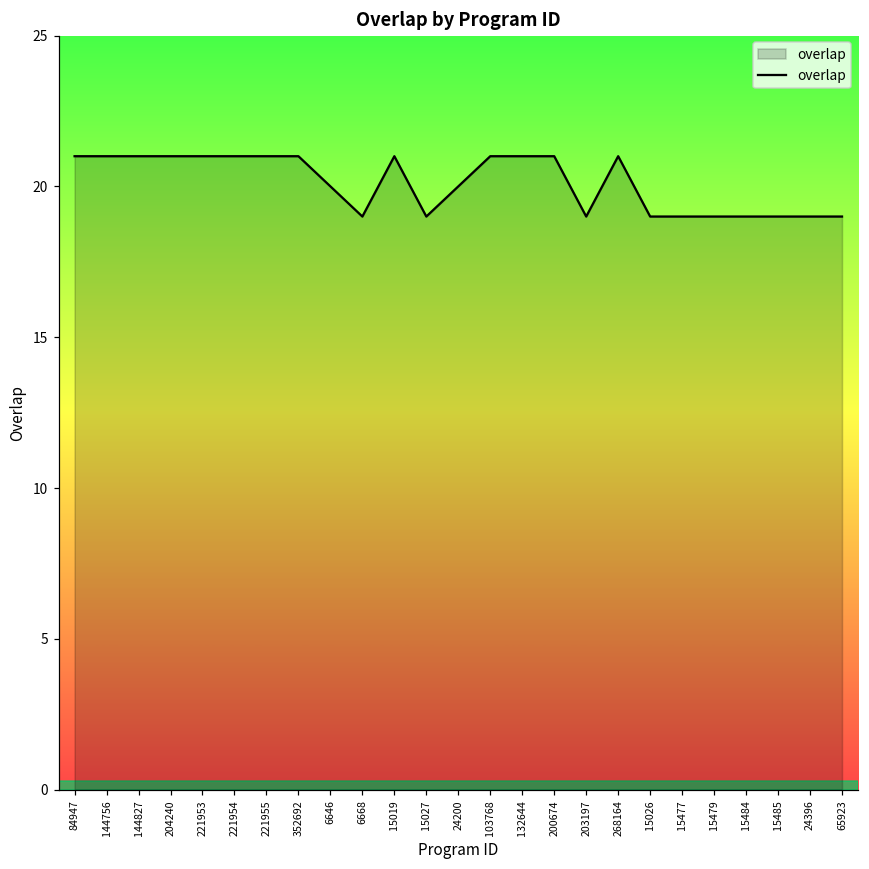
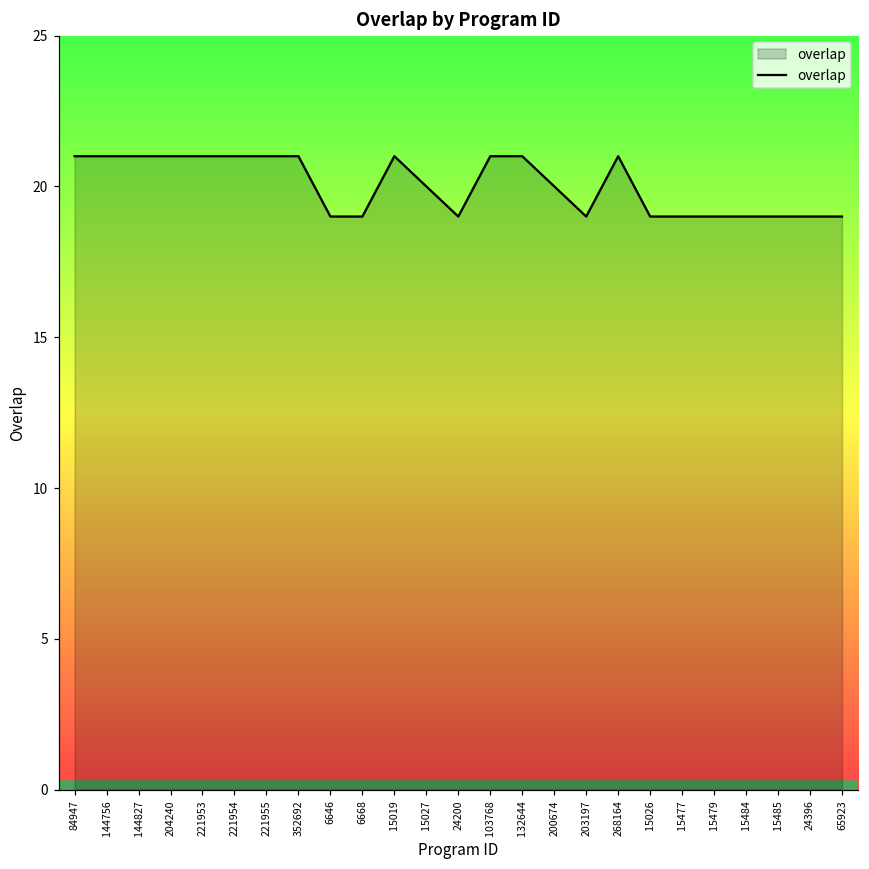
6646: 20 -> 19
15027: 19 -> 20
24200: 20 -> 19
200674: 21 -> 20
